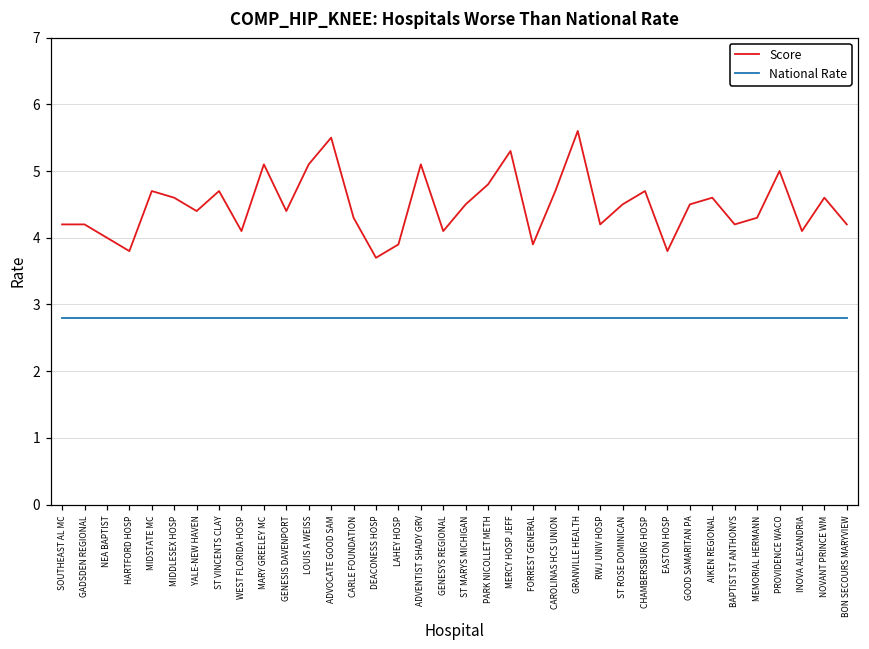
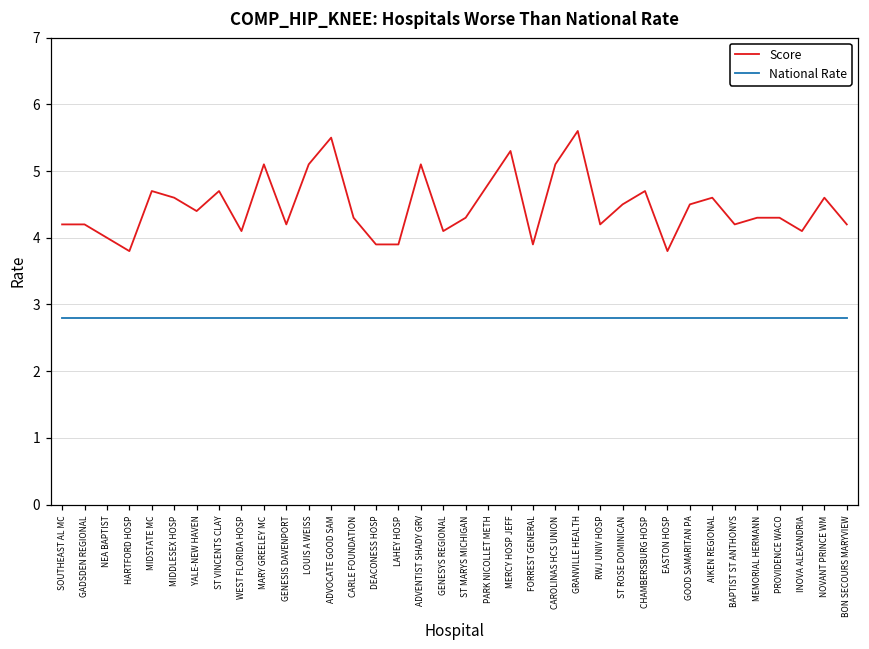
Score, GENESIS DAVENPORT: 4.4 -> 4.2
Score, DEACONESS HOSP: 3.7 -> 3.9
Score, ST MARYS MICHIGAN: 4.5 -> 4.3
Score, CAROLINAS HCS UNION: 4.7 -> 5.1
Score, PROVIDENCE WACO: 5.0 -> 4.3
